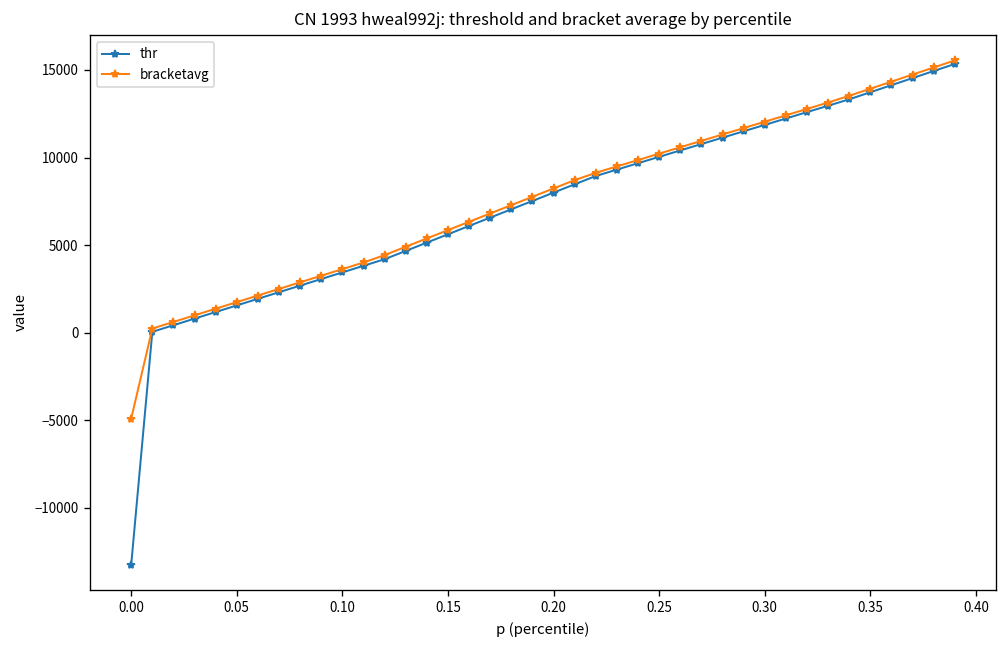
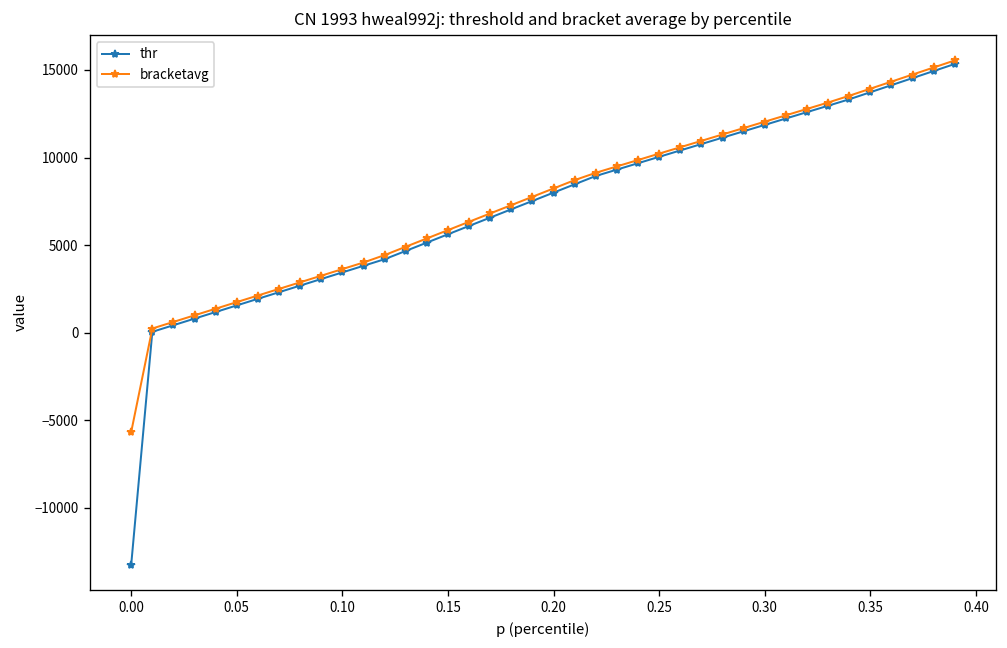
bracketavg, 0.00: -4900 -> -5700
